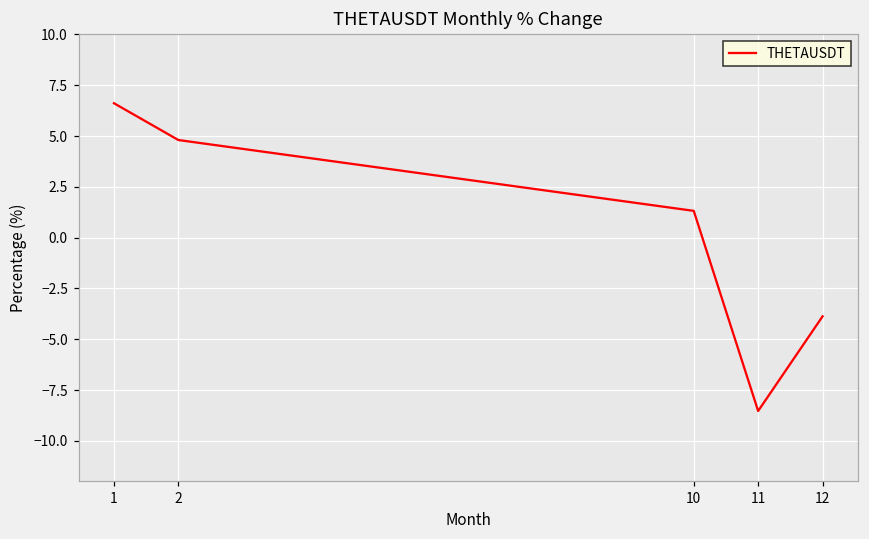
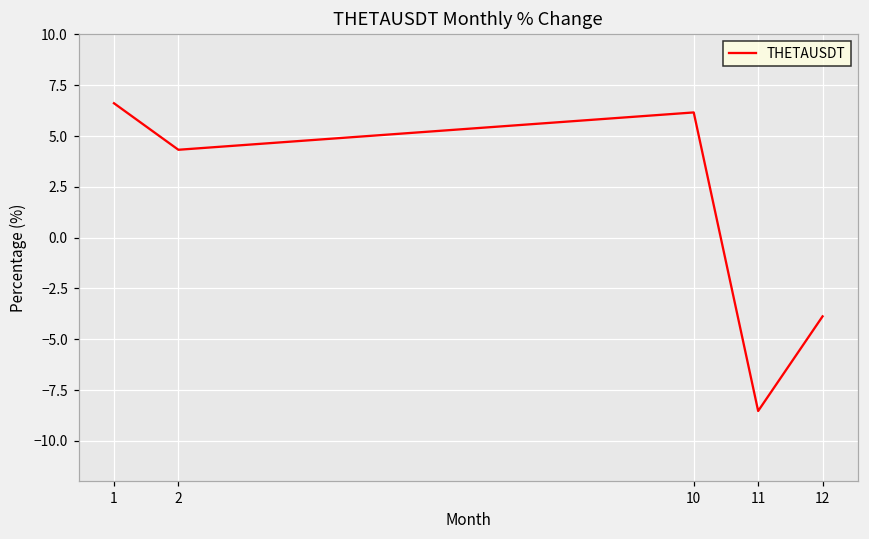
2: 4.8 -> 4.3
10: 1.3 -> 6.2
